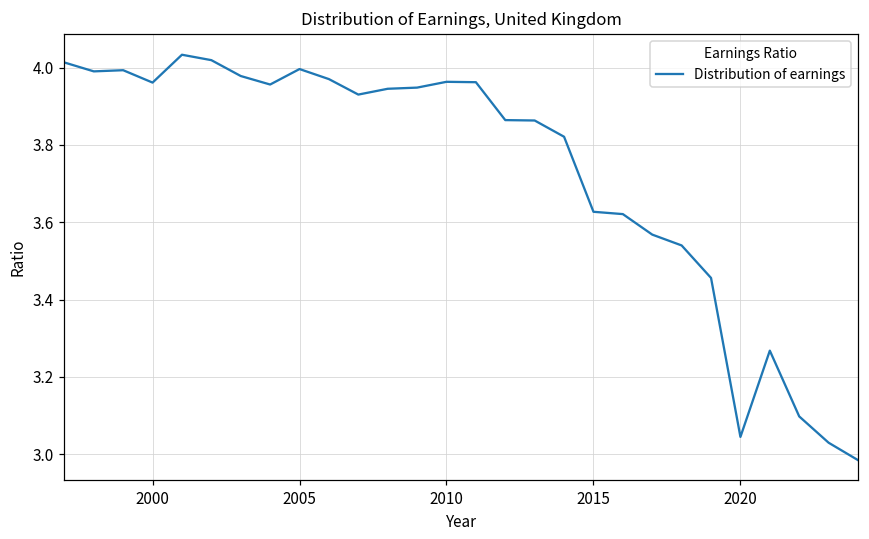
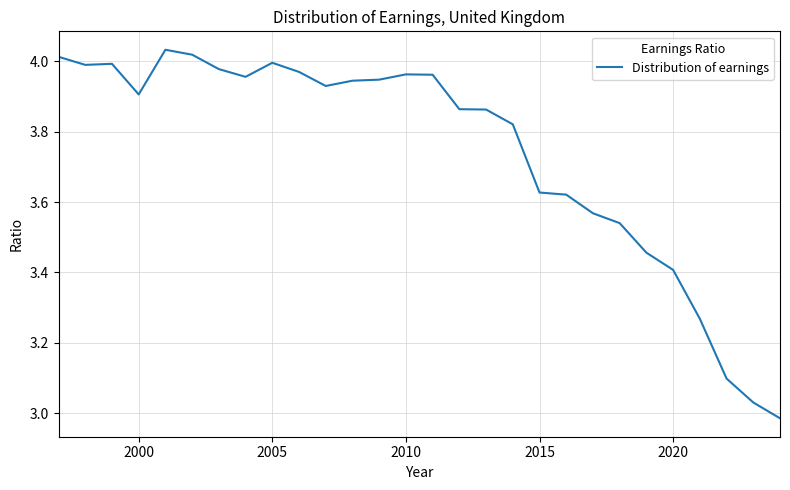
2000: 3.96 -> 3.91
2020: 3.05 -> 3.41
